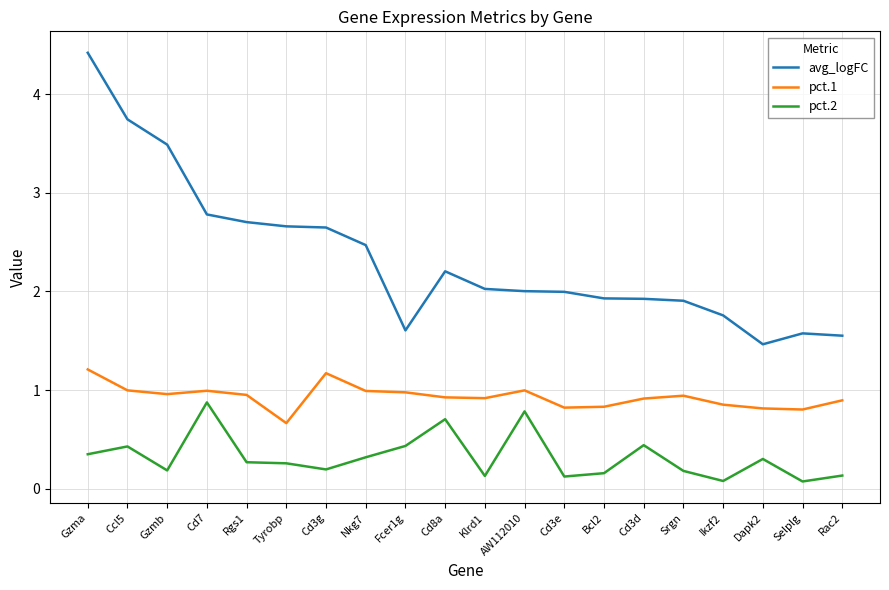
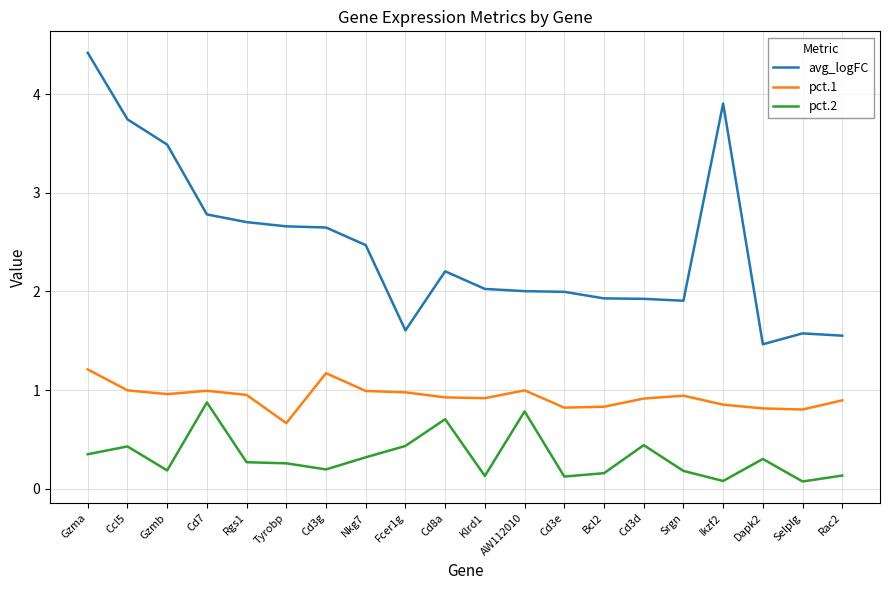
avg_logFC, Ikzf2: 1.8 -> 3.9
